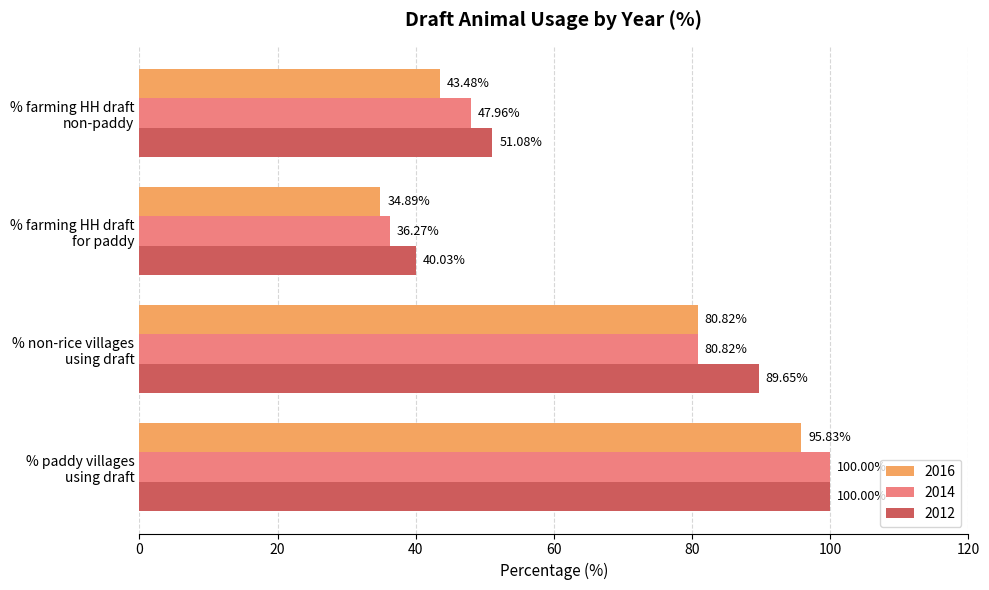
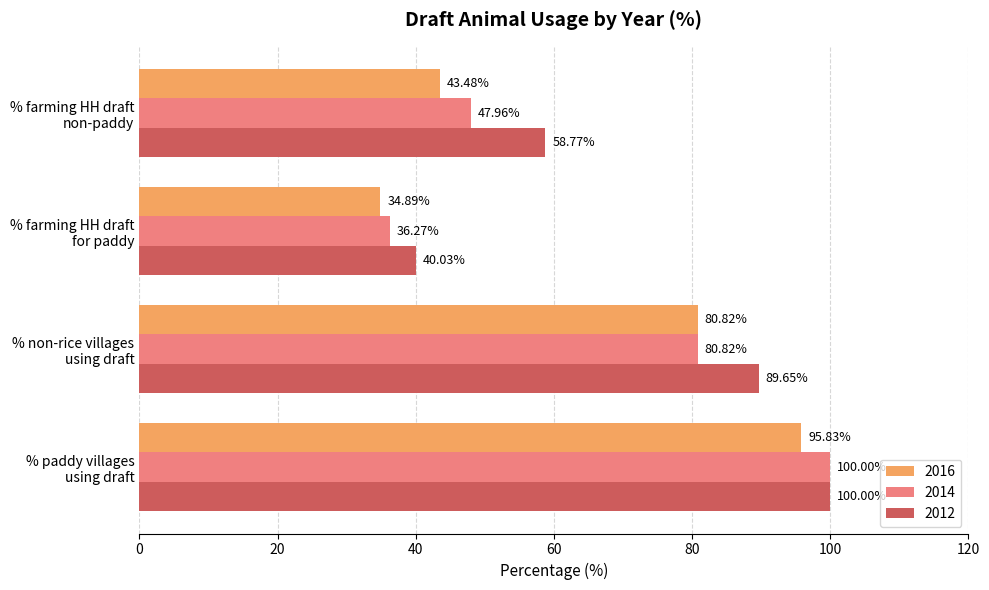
2012, % farming HH draft non-paddy: 51.08% -> 58.77%
